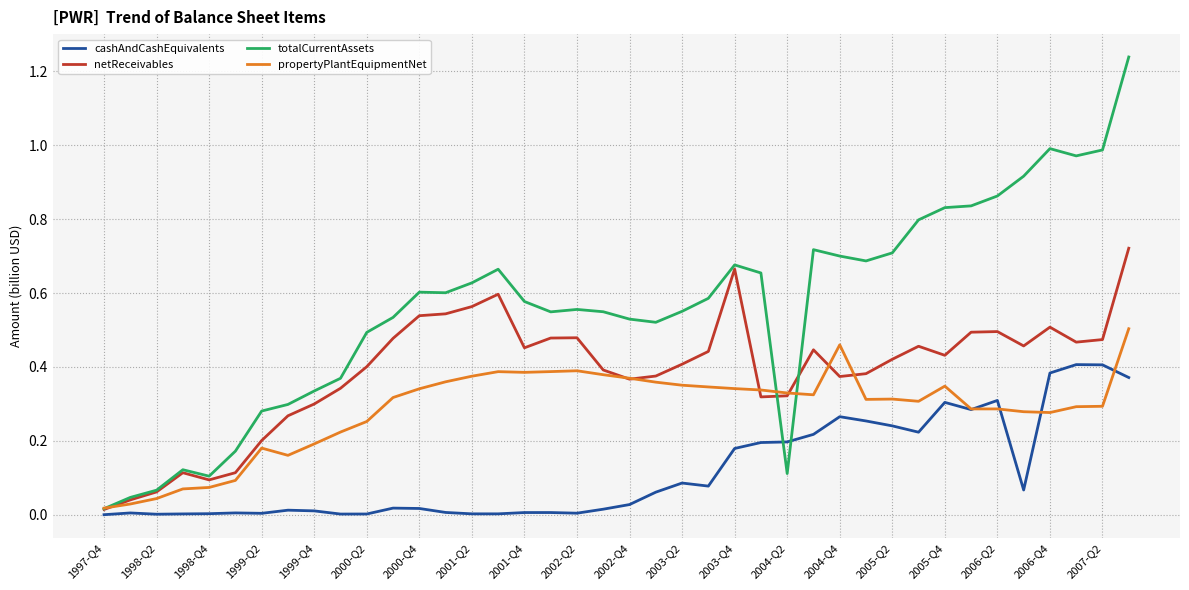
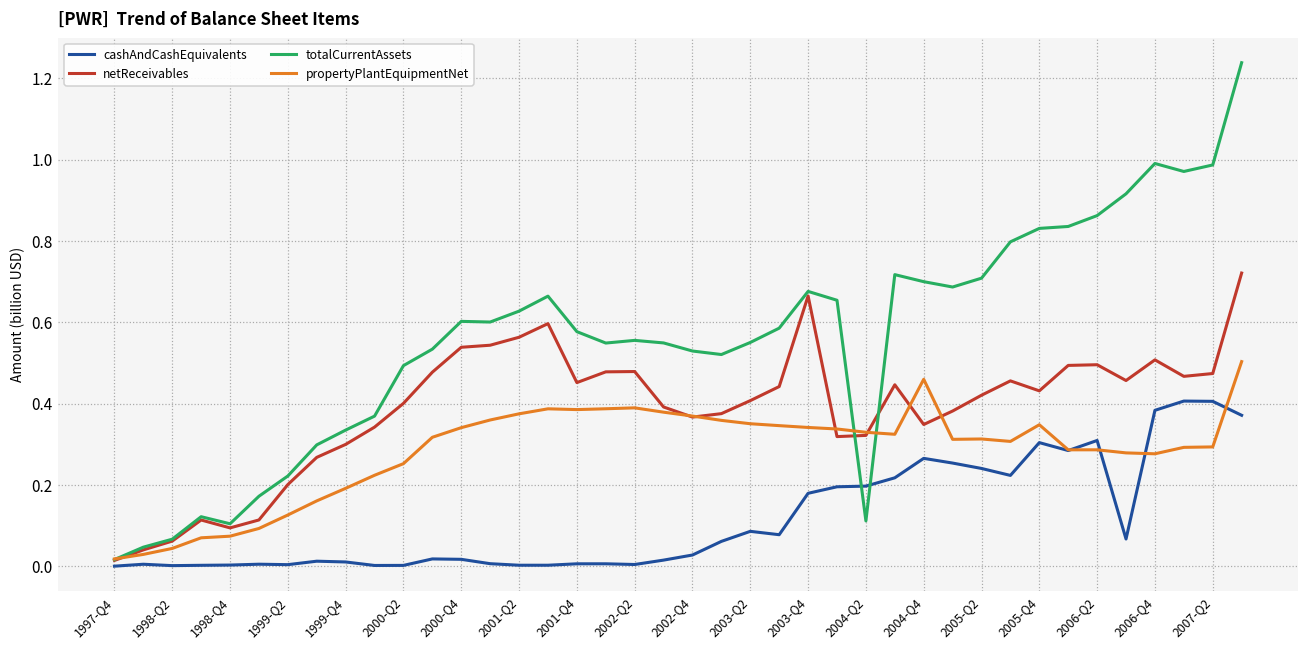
totalCurrentAssets, 1999-Q2: 0.28 -> 0.22
propertyPlantEquipmentNet, 1999-Q2: 0.18 -> 0.13
netReceivables, 2004-Q4: 0.37 -> 0.35
